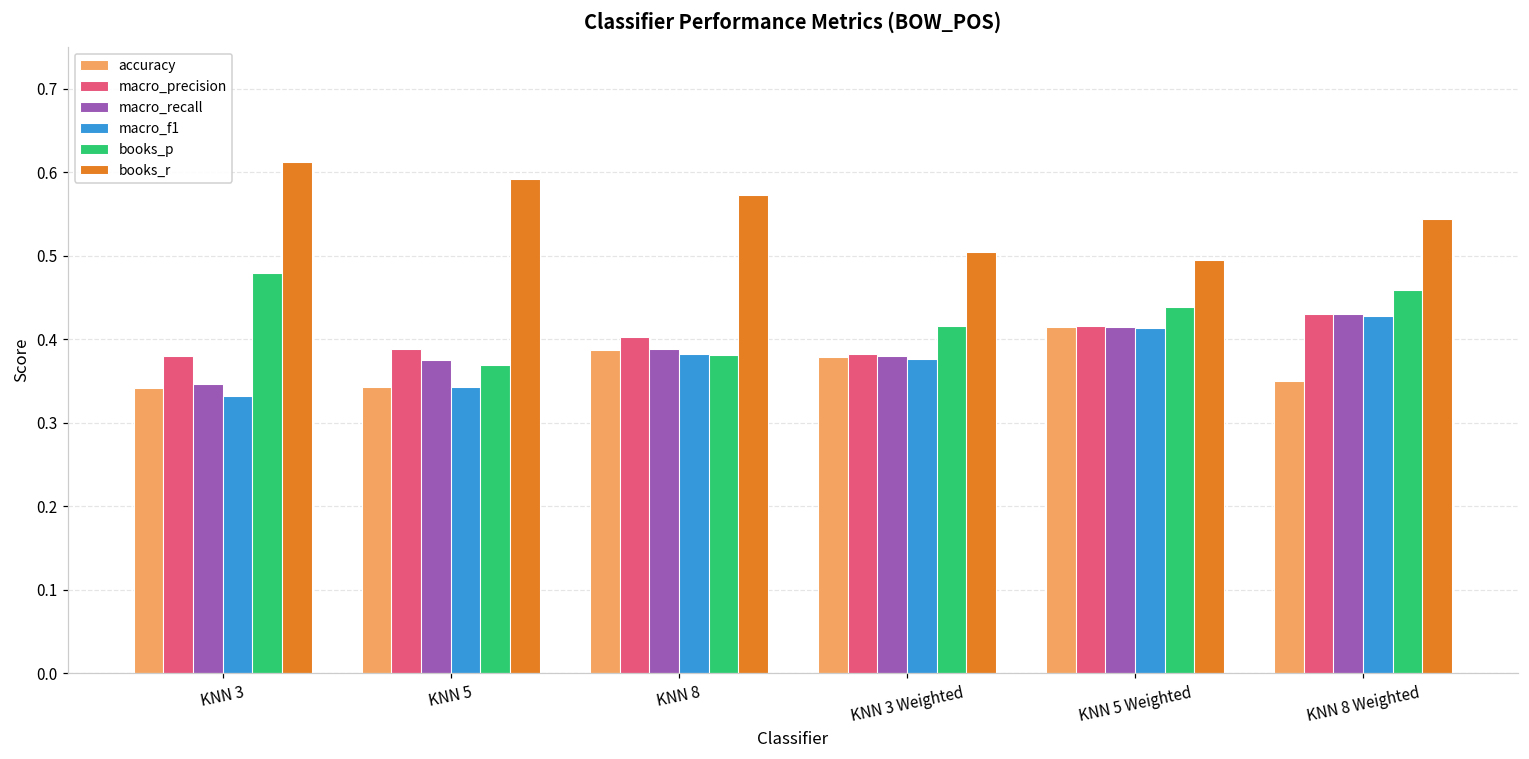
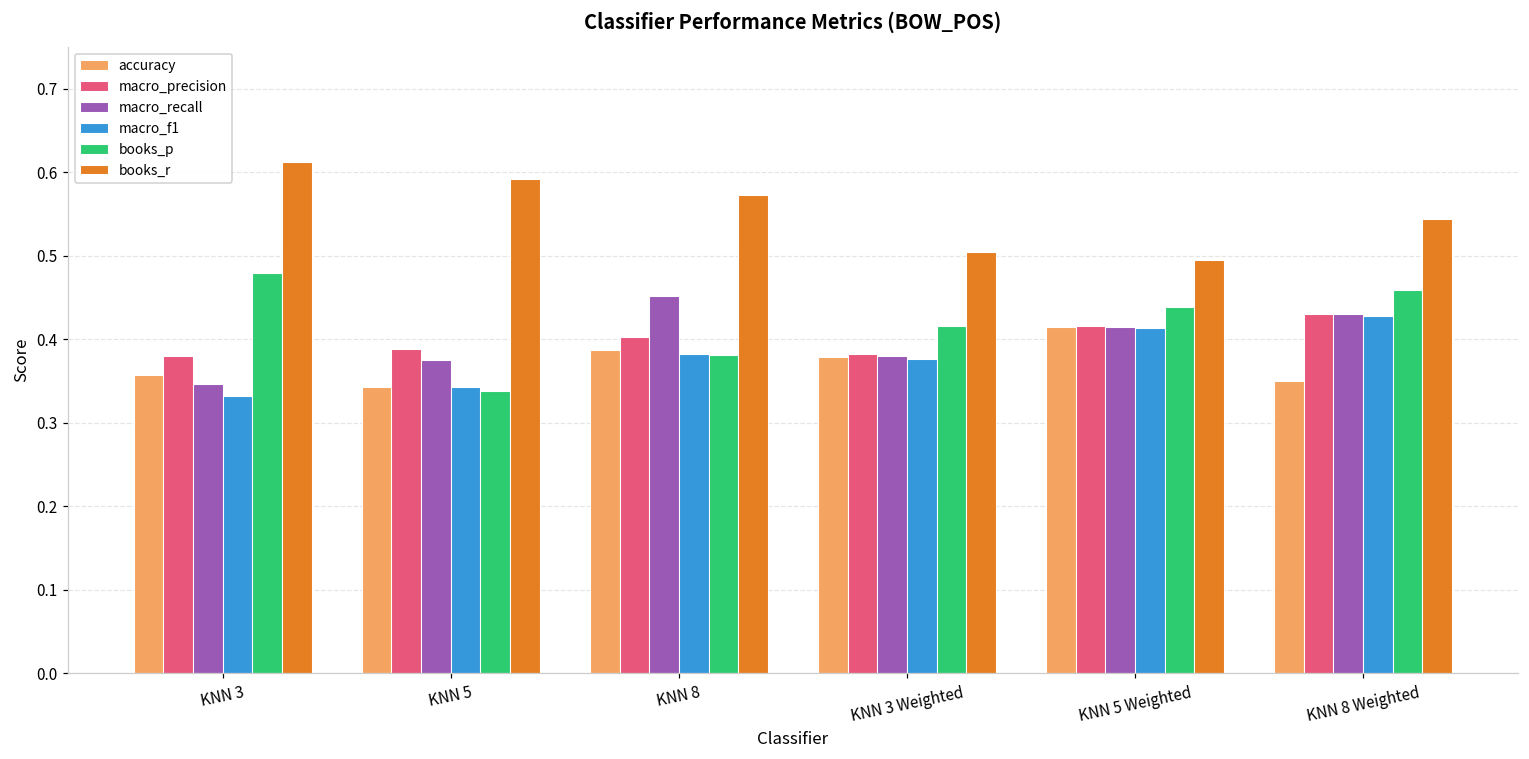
accuracy, KNN 3: 0.34 -> 0.36
books_p, KNN 5: 0.37 -> 0.34
macro_recall, KNN 8: 0.39 -> 0.45
